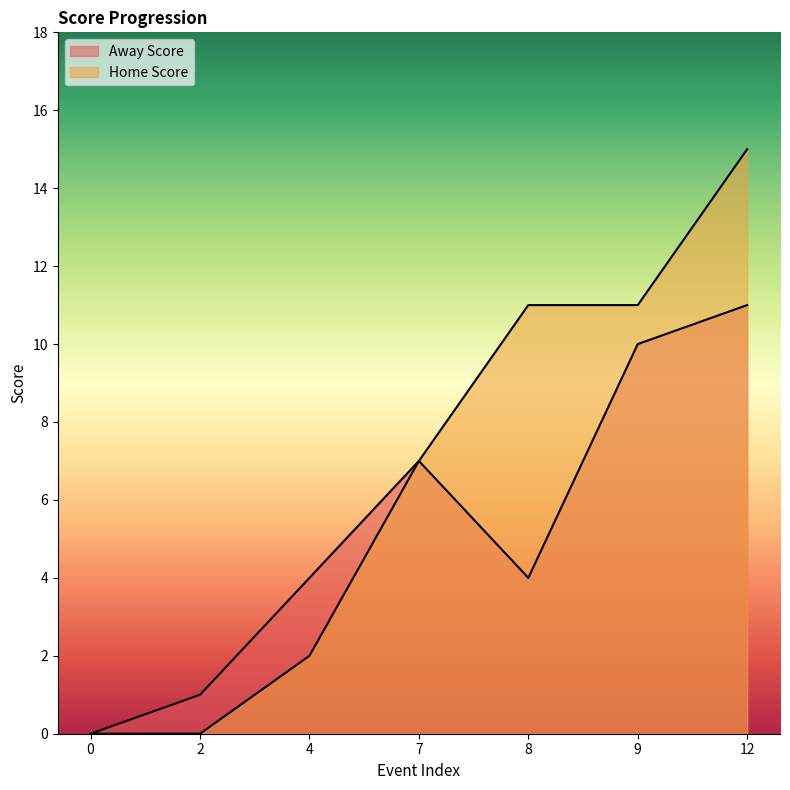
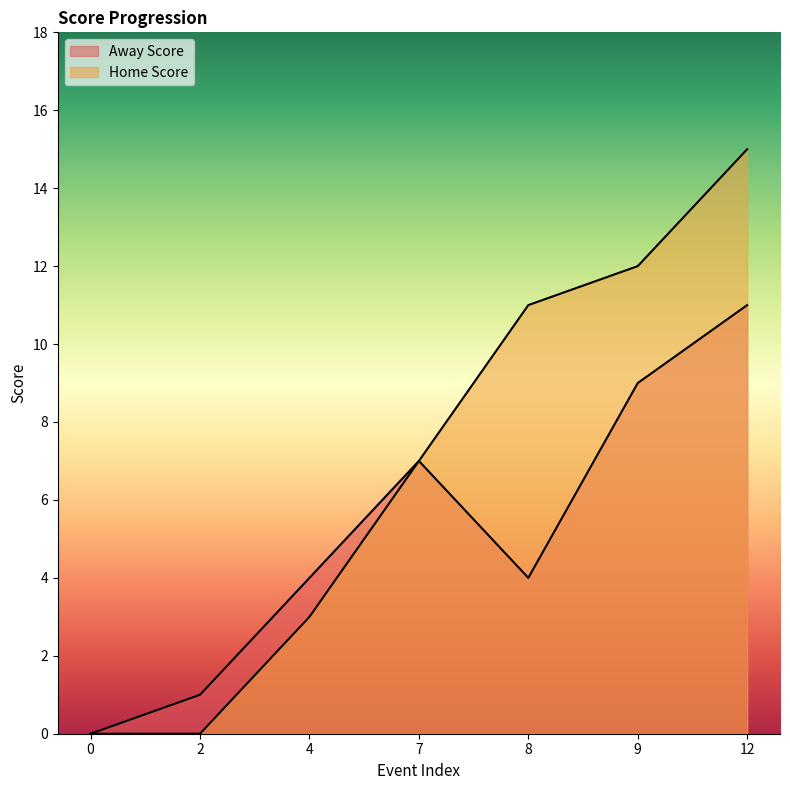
Home Score, 4: 2 -> 3
Away Score, 9: 10 -> 9
Home Score, 9: 11 -> 12
